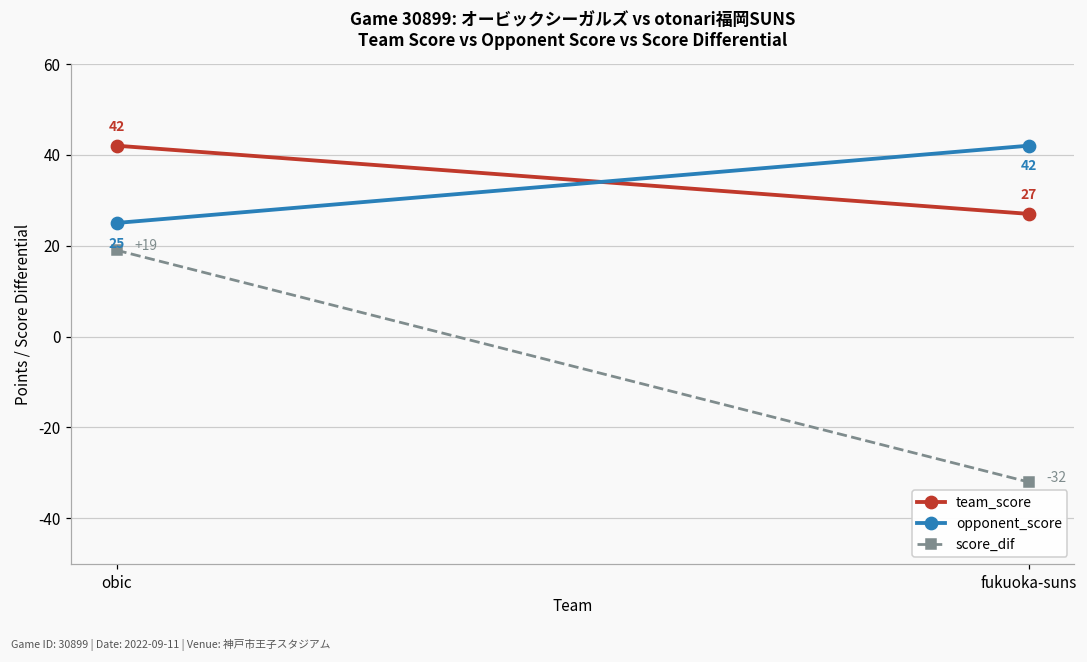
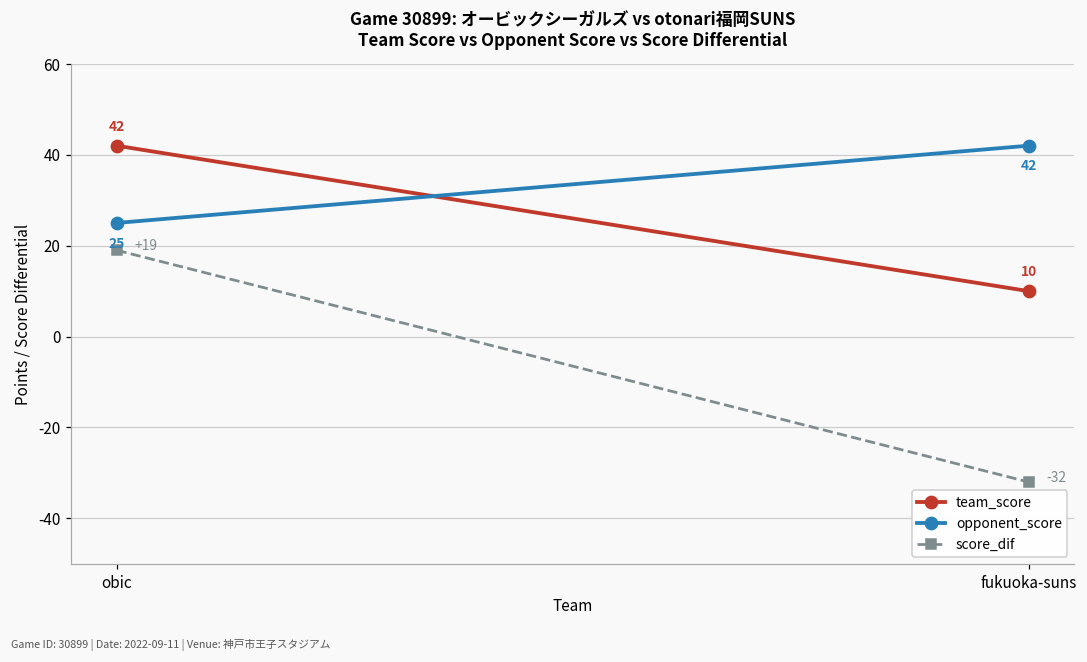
team_score, fukuoka-suns: 27 -> 10
